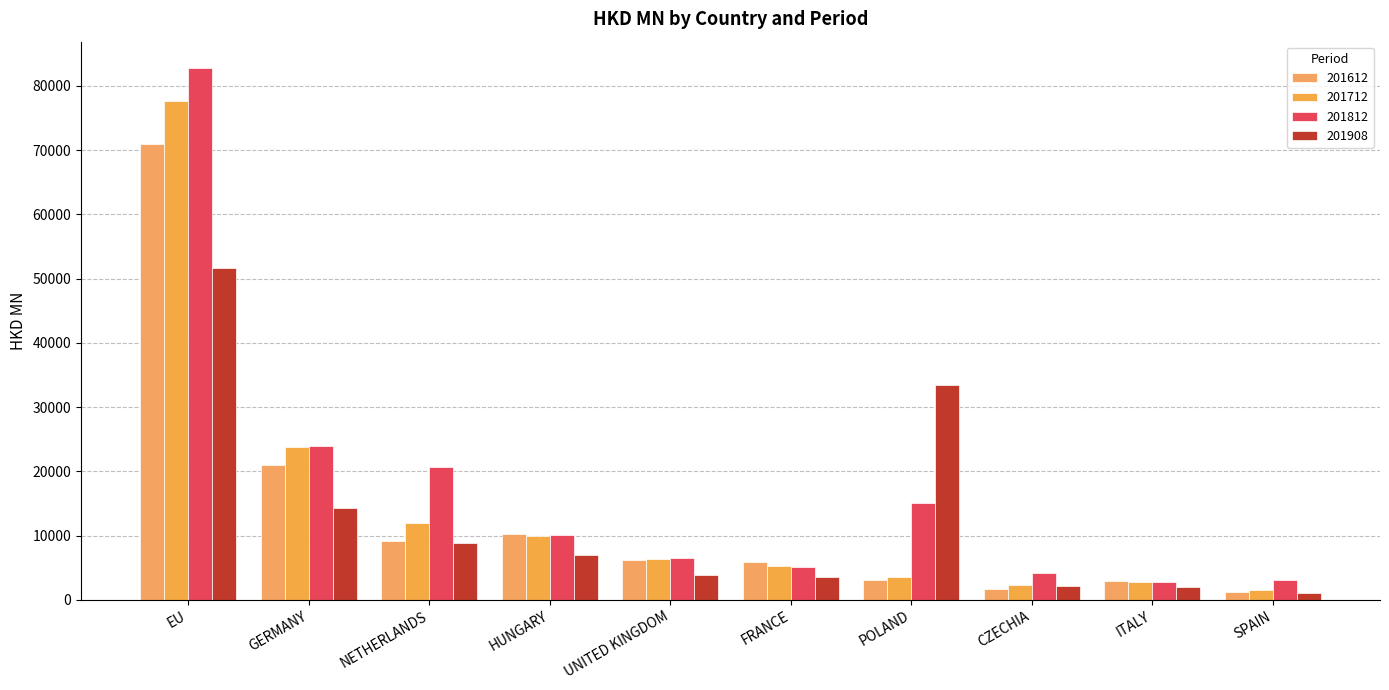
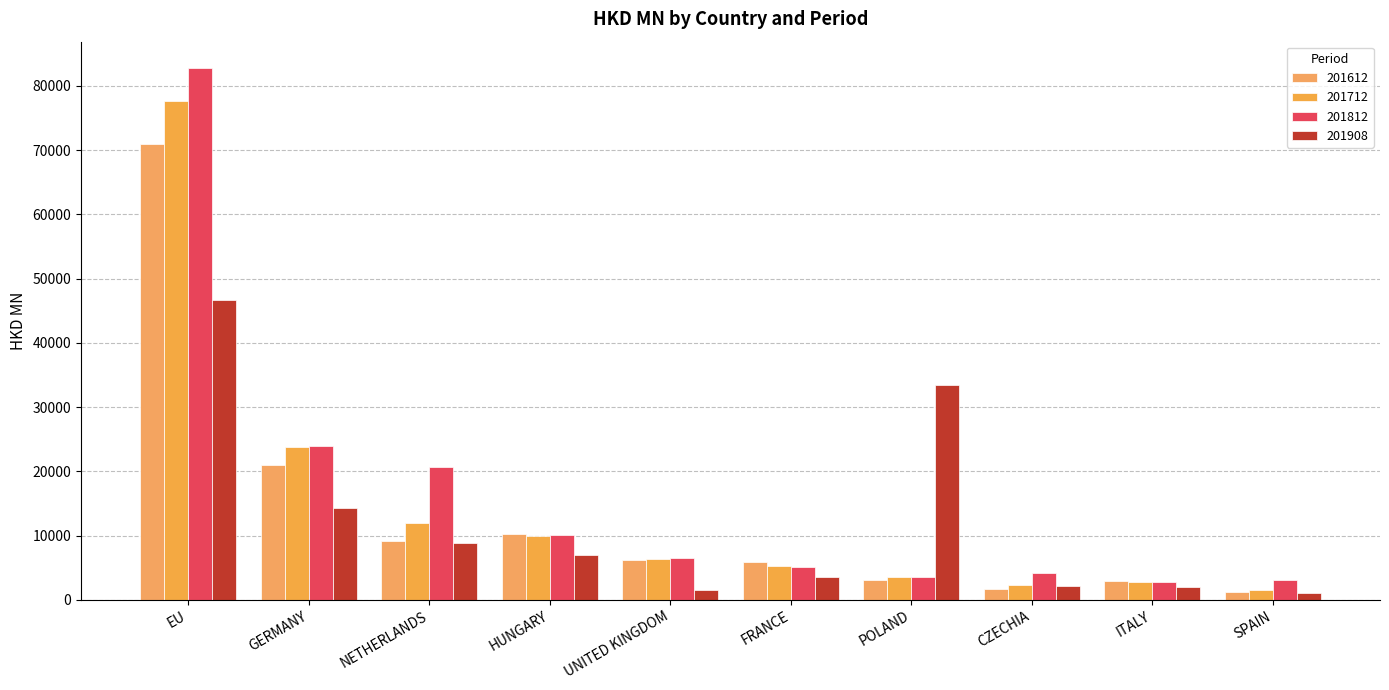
201908, EU: 52000 -> 47000
201908, UNITED KINGDOM: 4000 -> 2000
201812, POLAND: 15000 -> 4000
